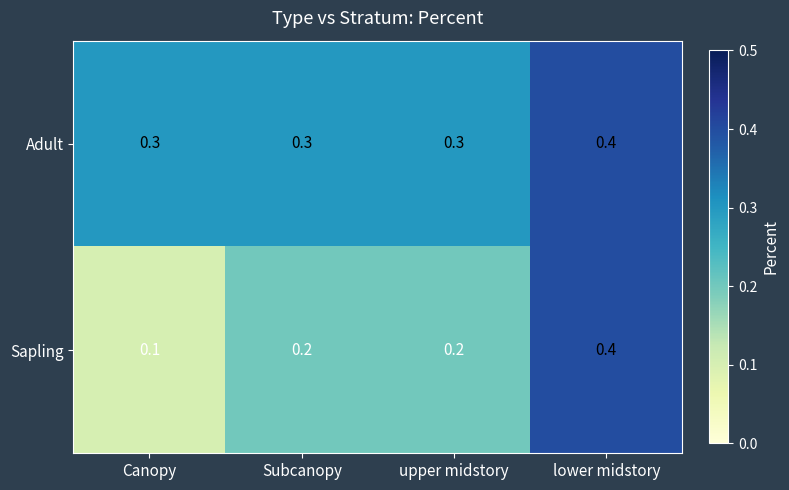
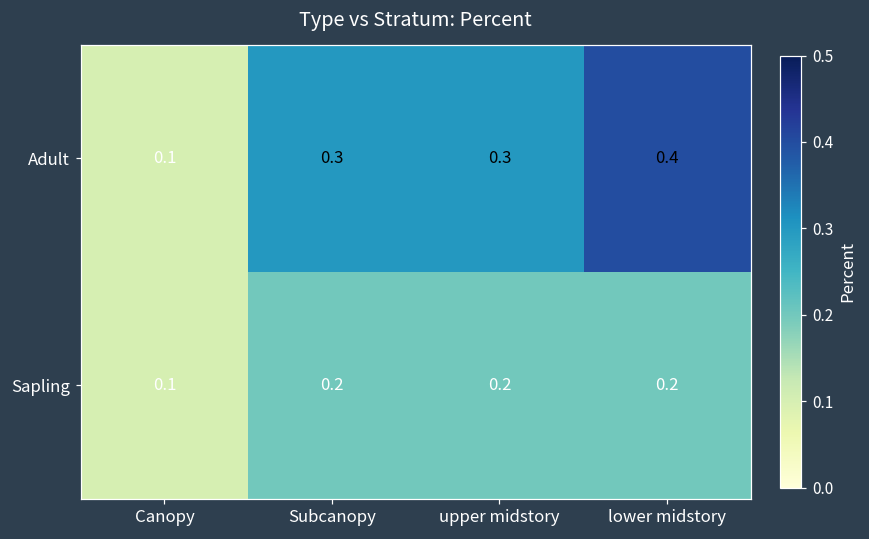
Adult, Canopy: 0.3 -> 0.1
Sapling, lower midstory: 0.4 -> 0.2
